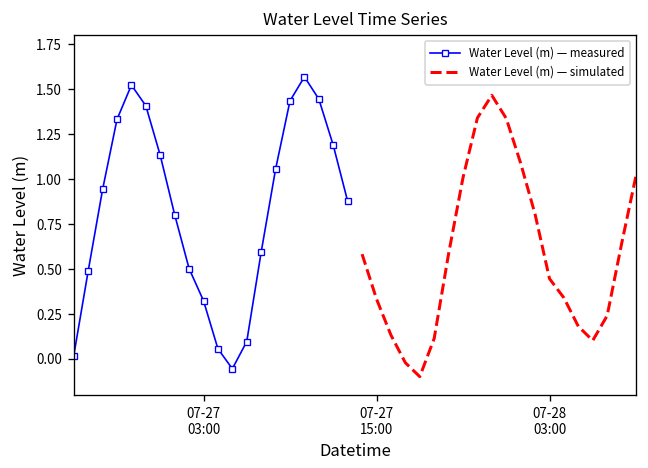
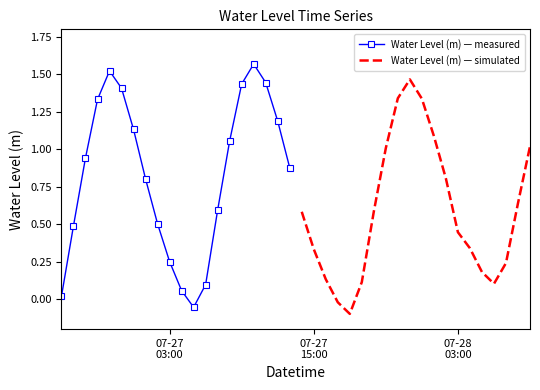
Water Level (m) — measured, 07-27 03:00: 0.32 -> 0.25
